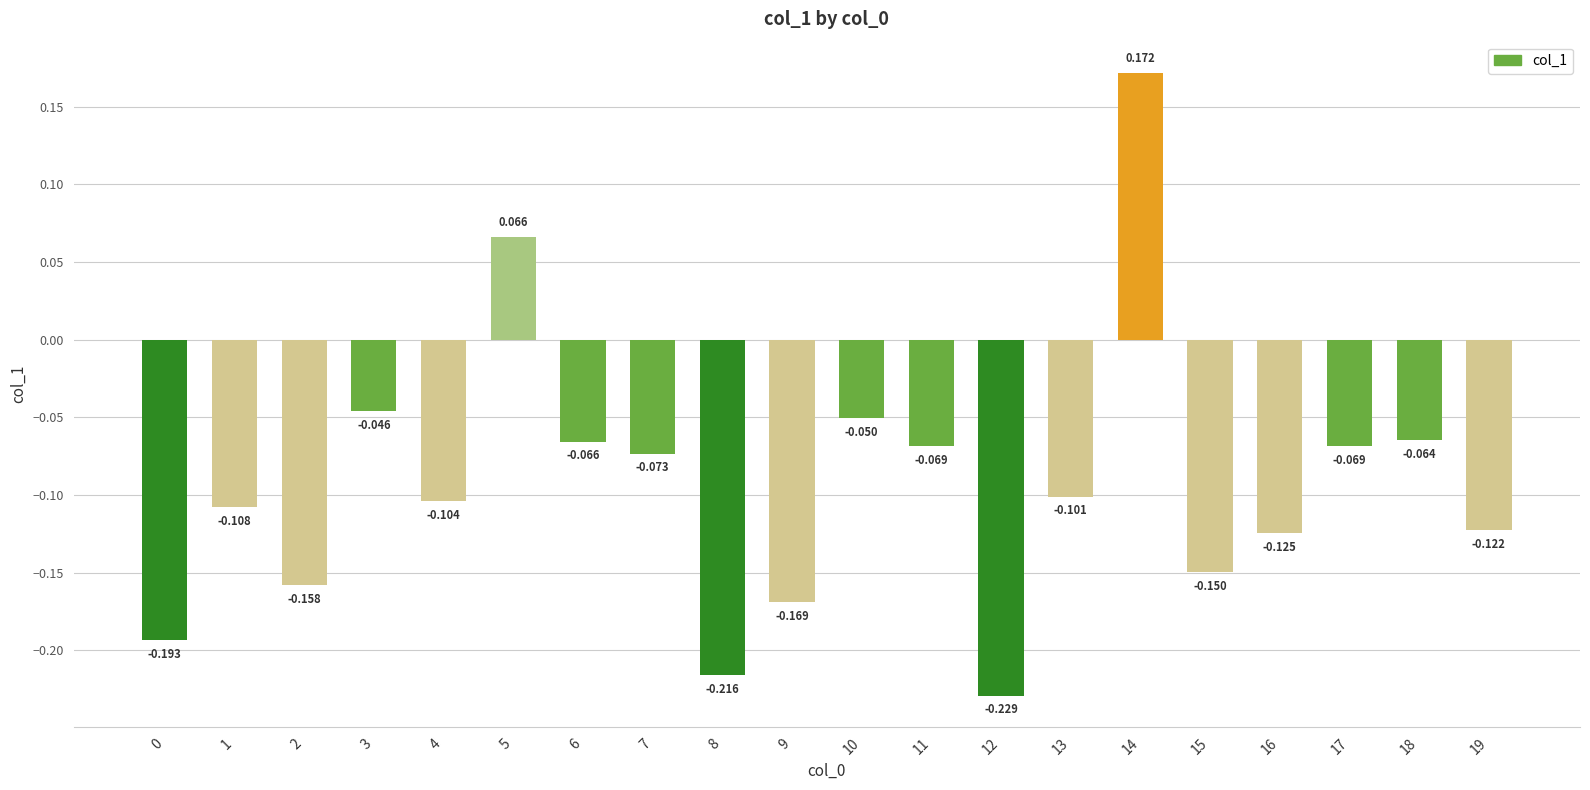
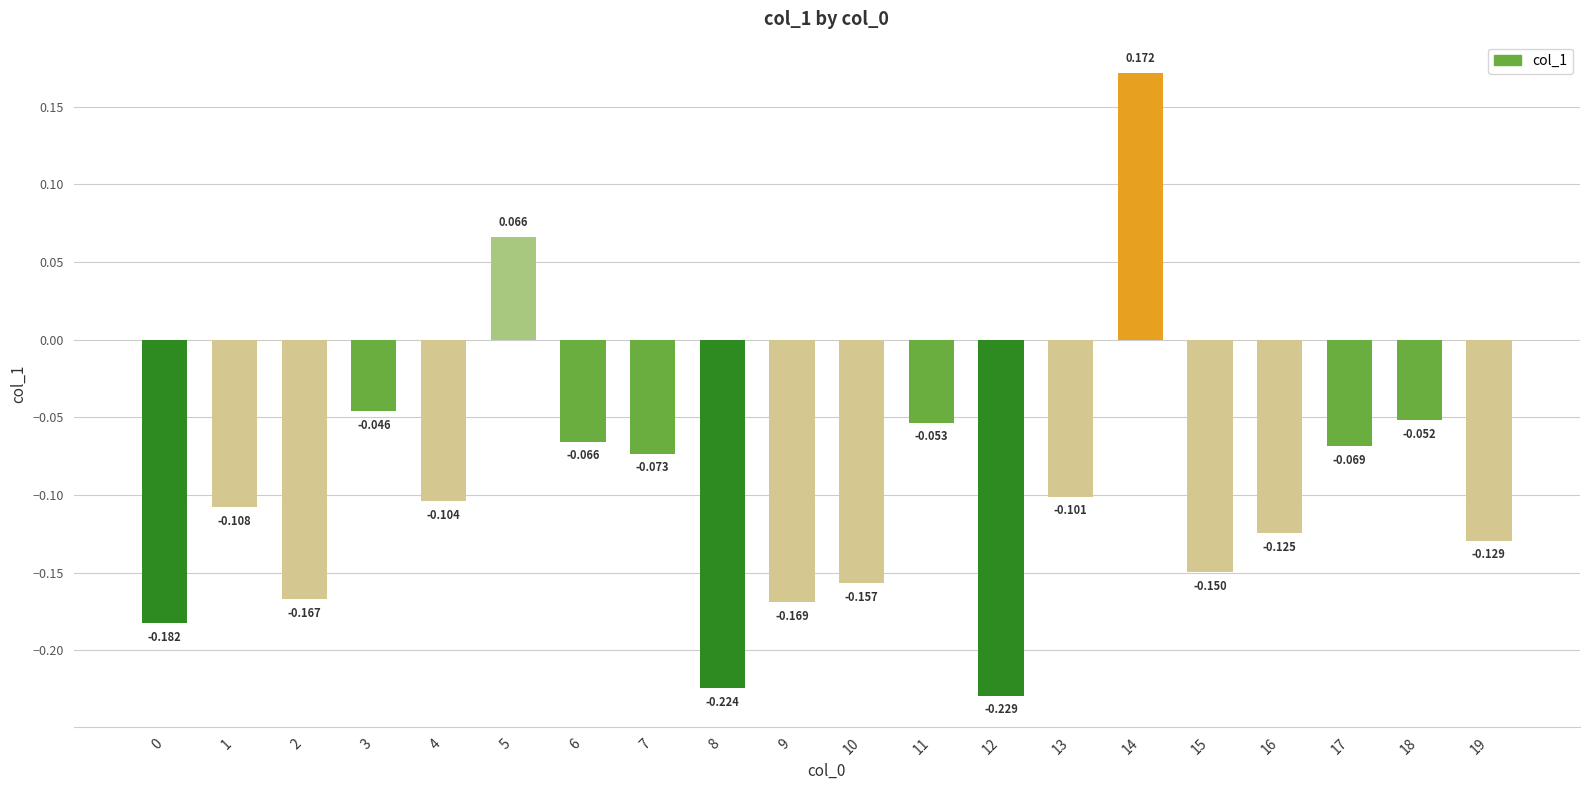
0: -0.193 -> -0.182
2: -0.158 -> -0.167
8: -0.216 -> -0.224
10: -0.050 -> -0.157
11: -0.069 -> -0.053
18: -0.064 -> -0.052
19: -0.122 -> -0.129
